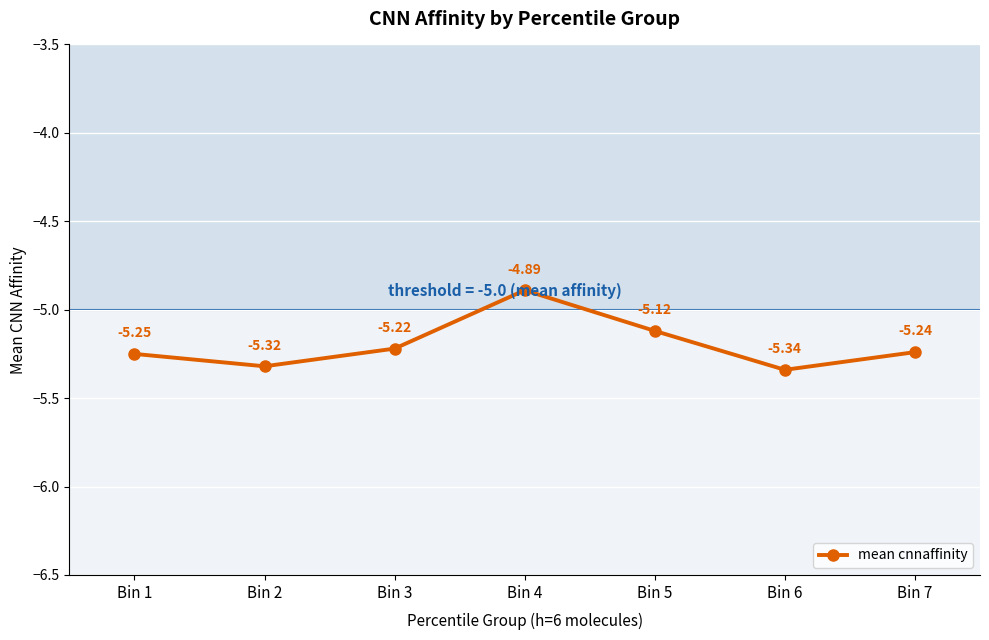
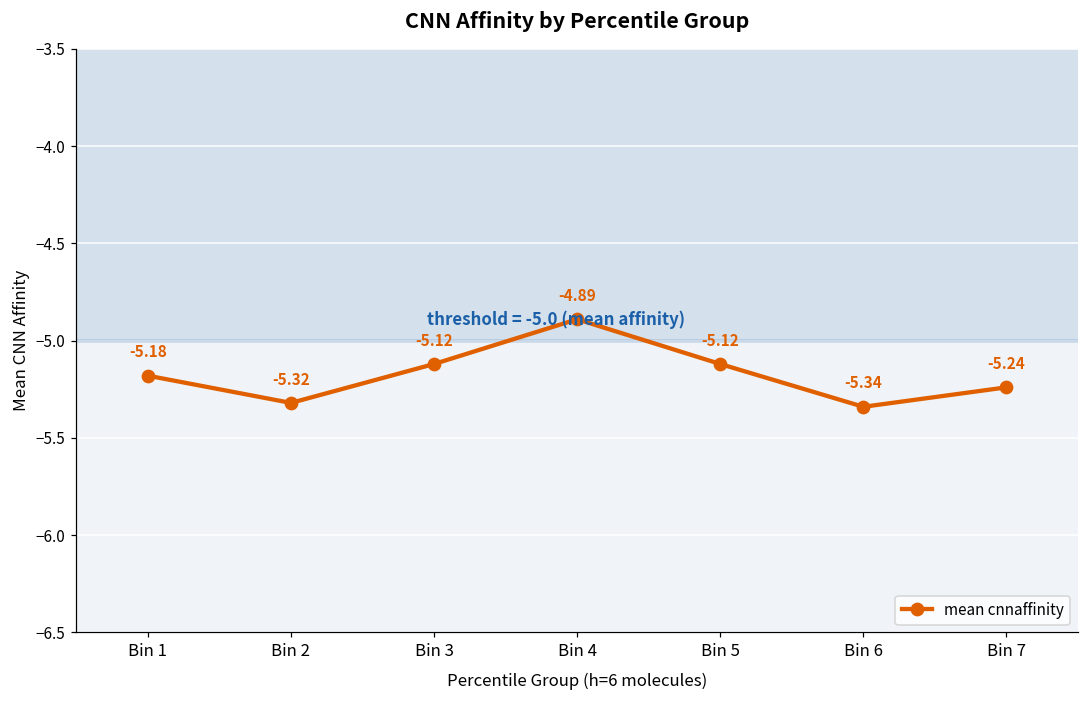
Bin 1: -5.25 -> -5.18
Bin 3: -5.22 -> -5.12
